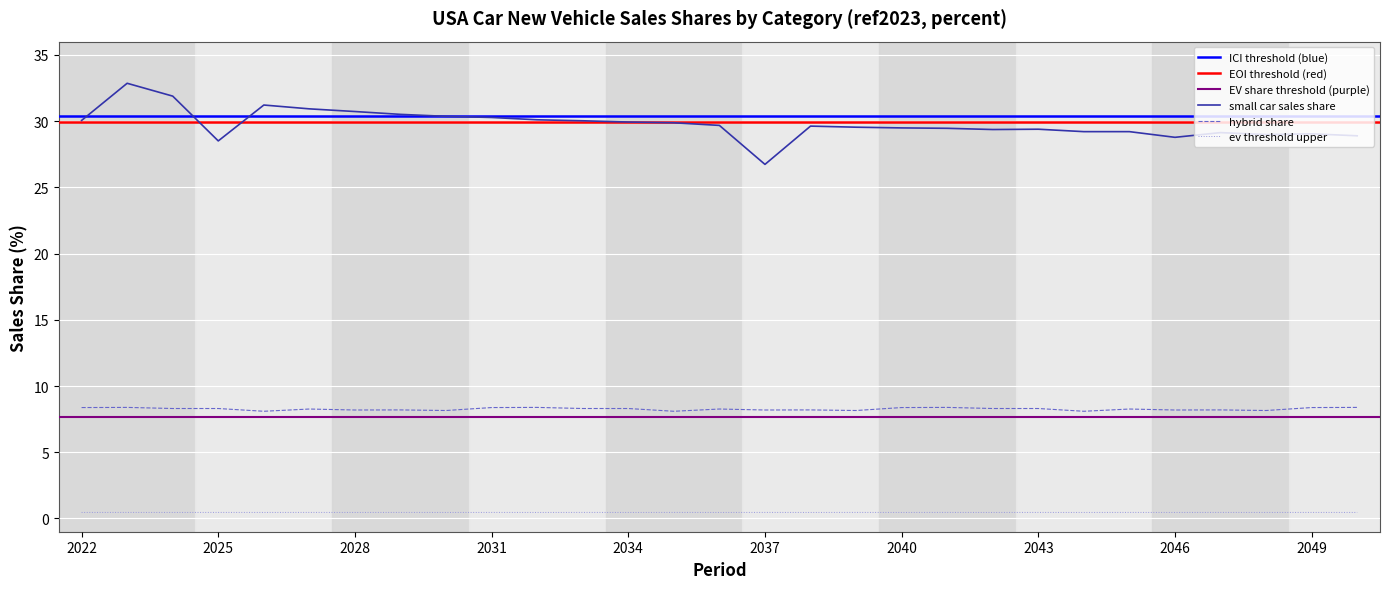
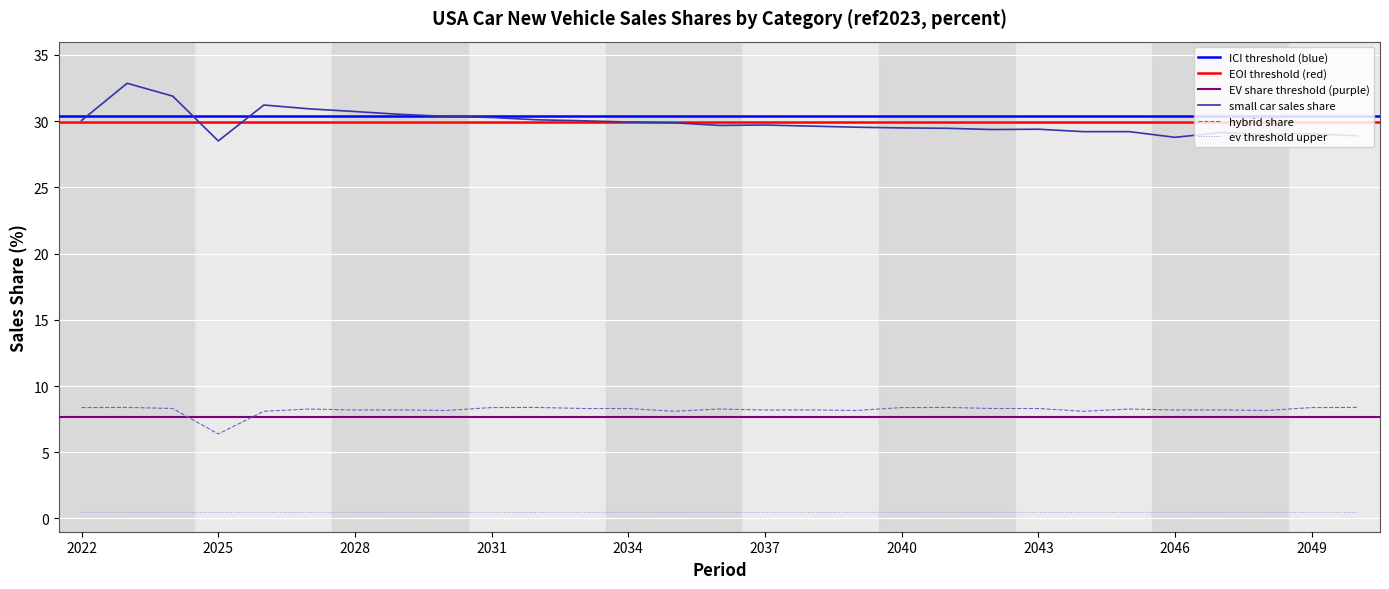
hybrid share, 2025: 8.3 -> 6.4
small car sales share, 2037: 26.7 -> 29.7
